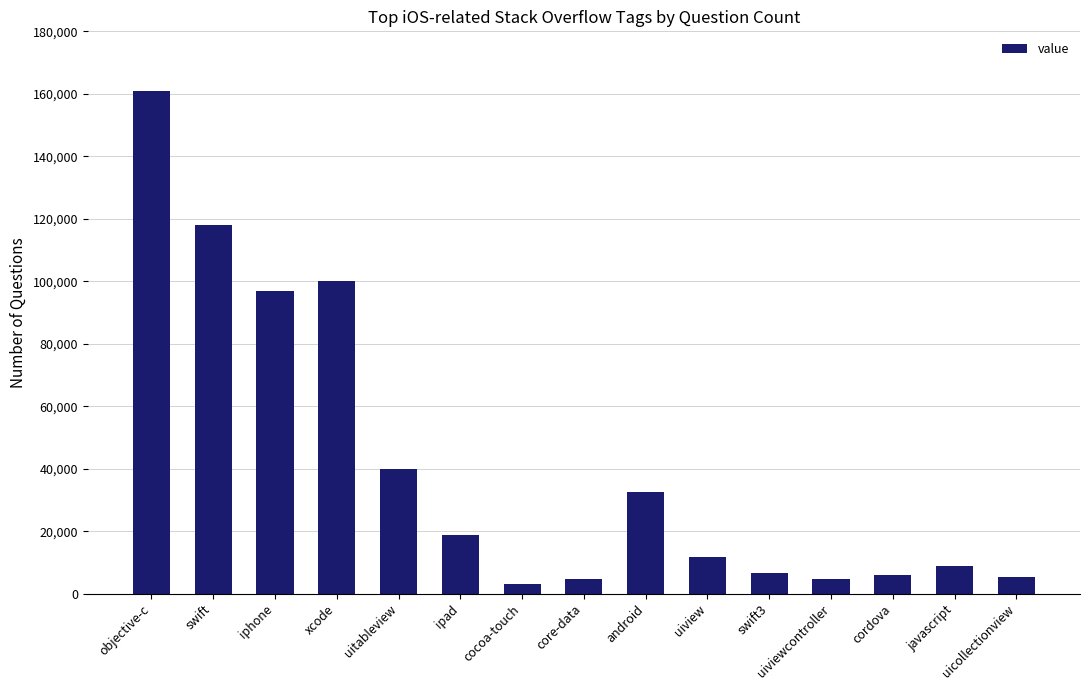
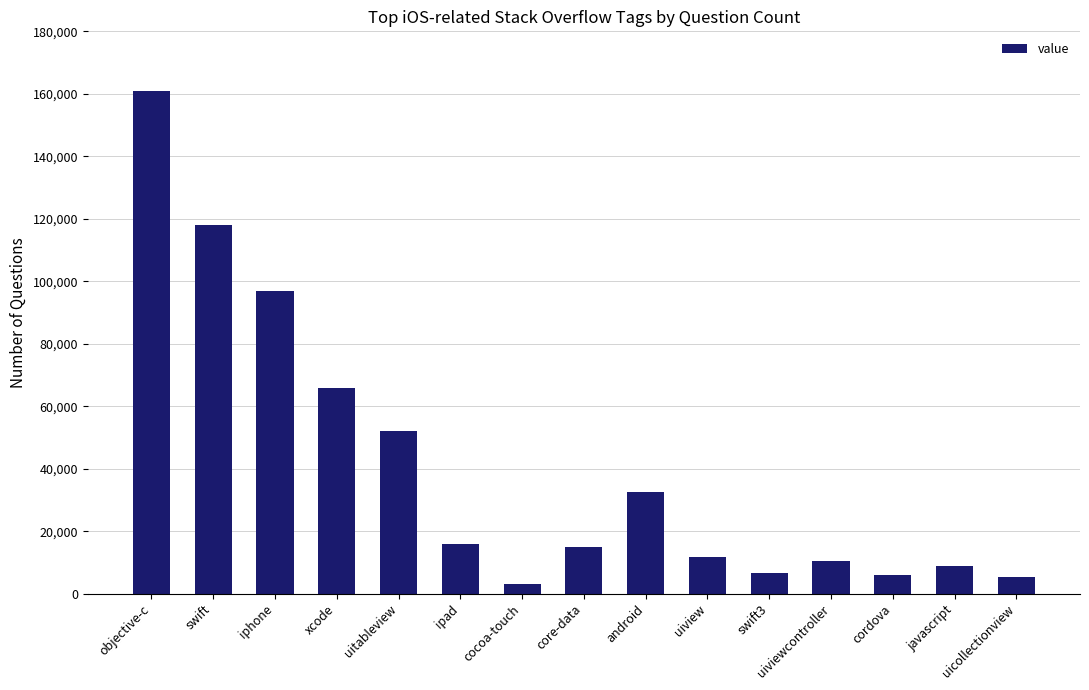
xcode: 100,000 -> 66,000
uitableview: 40,000 -> 52,000
ipad: 19,000 -> 16,000
core-data: 5,000 -> 15,000
uiviewcontroller: 5,000 -> 10,000
